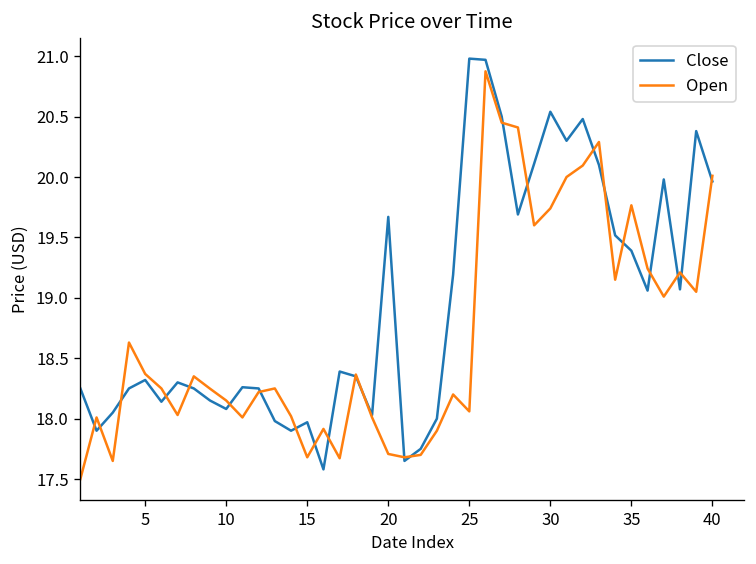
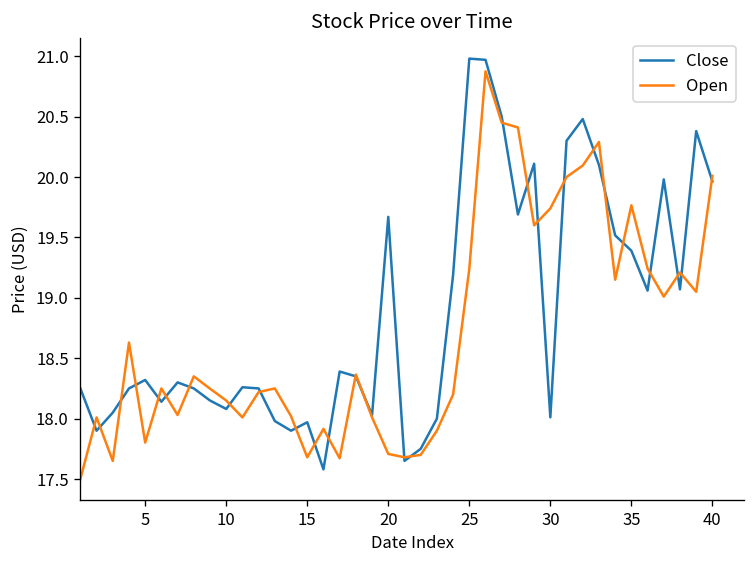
Open, 5: 18.37 -> 17.80
Open, 25: 18.06 -> 19.24
Close, 30: 20.54 -> 18.01
